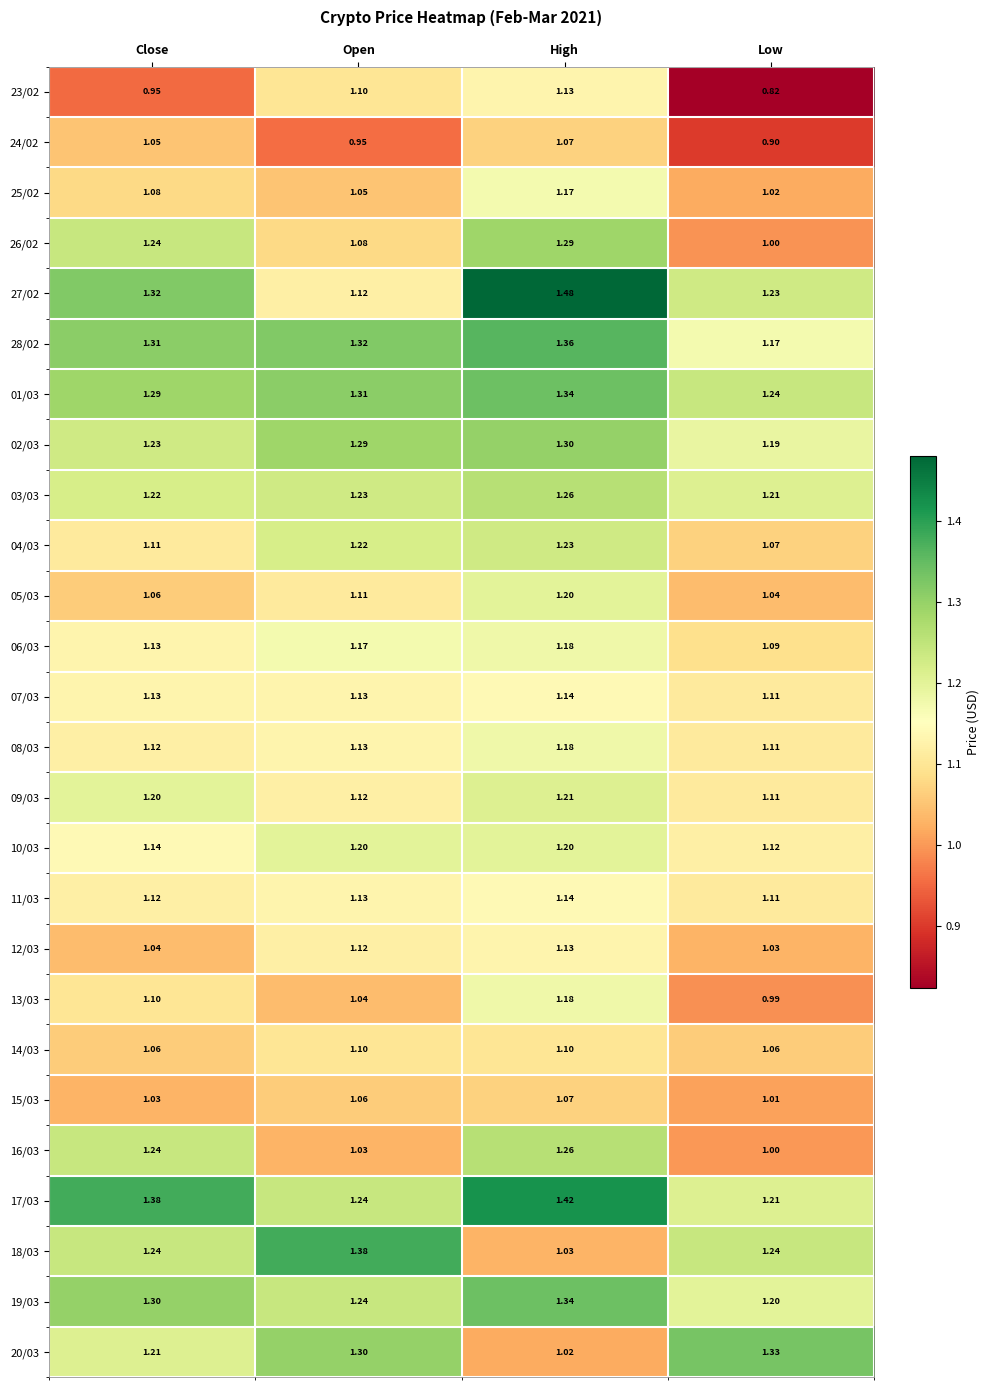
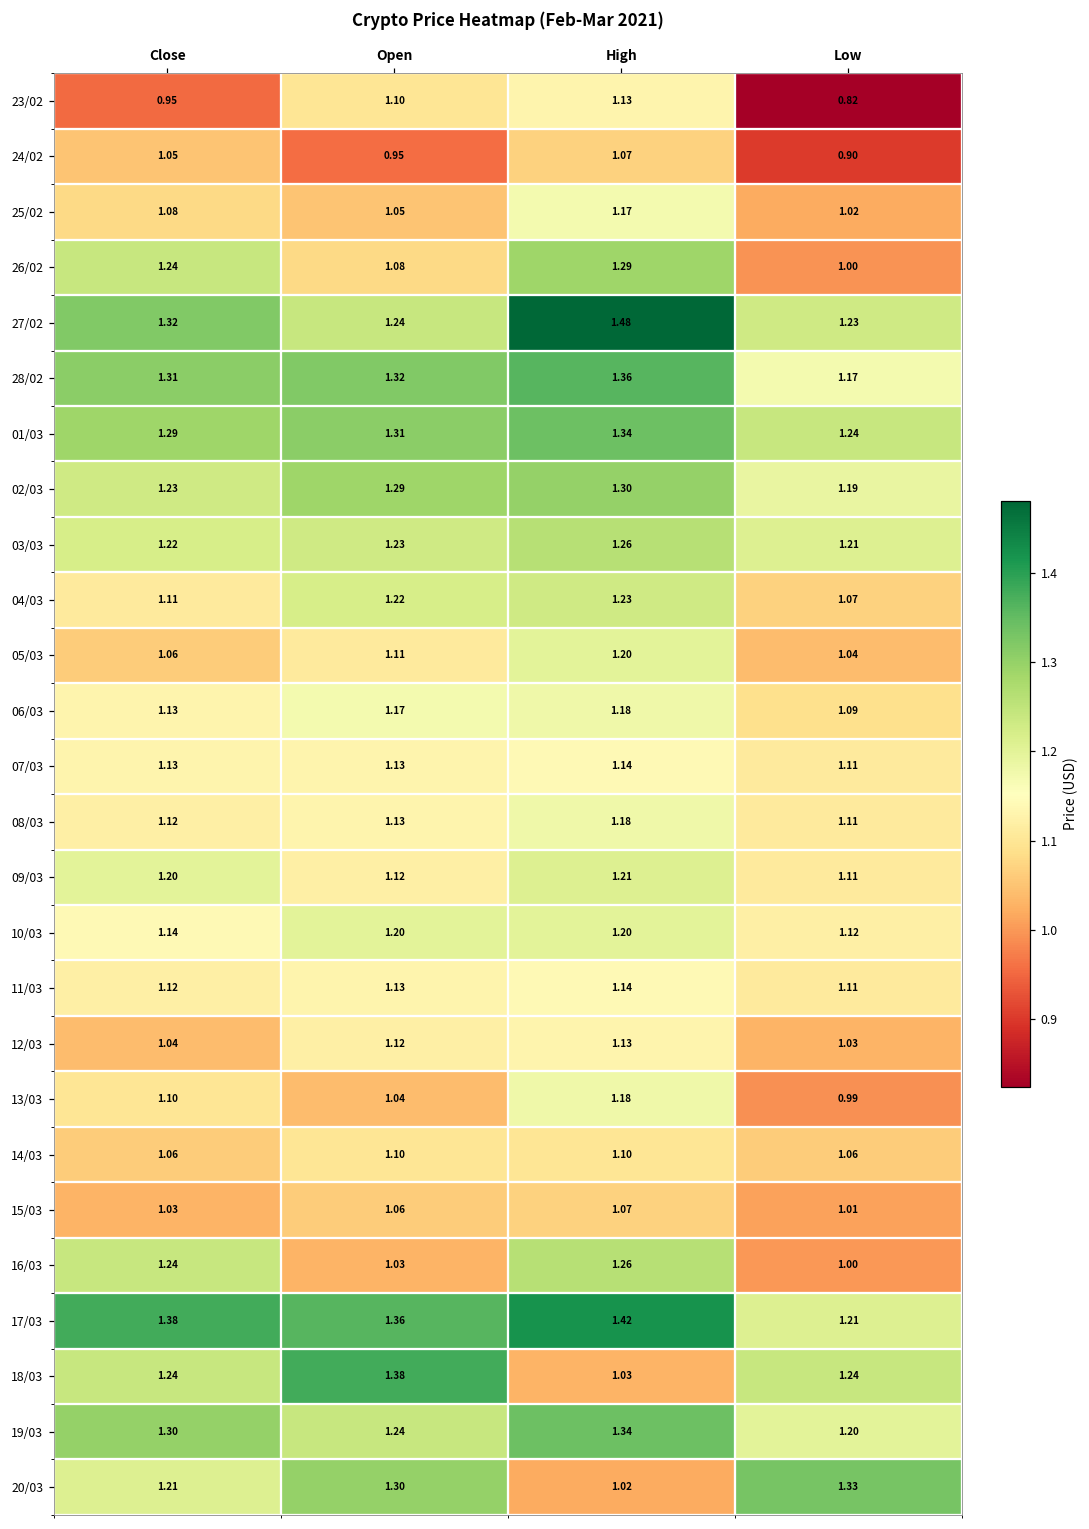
27/02, Open: 1.12 -> 1.24
17/03, Open: 1.24 -> 1.36
